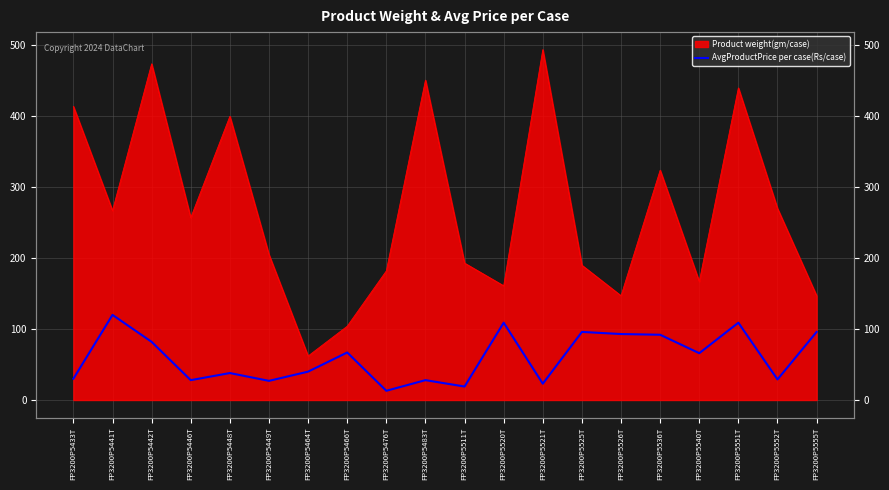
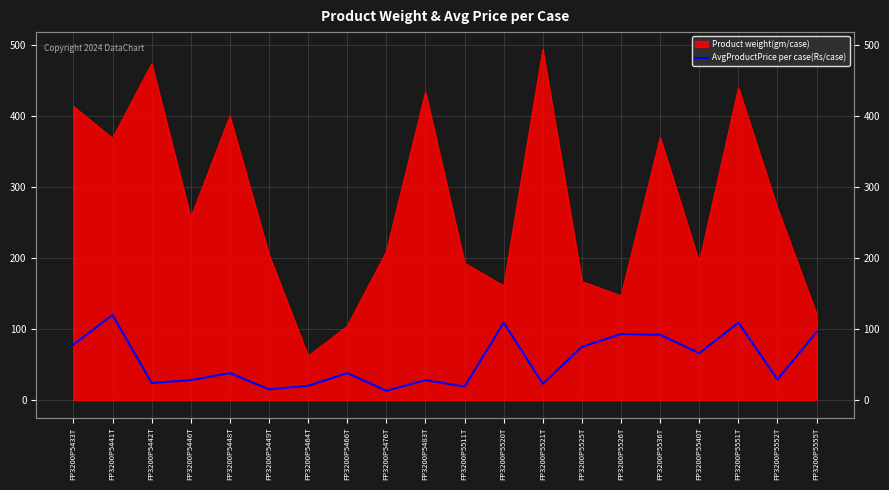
AvgProductPrice per case(Rs/case), FP3200P5433T: 30 -> 80
Product weight(gm/case), FP3200P5441T: 270 -> 370
AvgProductPrice per case(Rs/case), FP3200P5442T: 80 -> 20
AvgProductPrice per case(Rs/case), FP3200P5449T: 30 -> 20
AvgProductPrice per case(Rs/case), FP3200P5464T: 40 -> 20
AvgProductPrice per case(Rs/case), FP3200P5466T: 70 -> 40
Product weight(gm/case), FP3200P5476T: 180 -> 210
Product weight(gm/case), FP3200P5483T: 450 -> 430
Product weight(gm/case), FP3200P5525T: 190 -> 170
AvgProductPrice per case(Rs/case), FP3200P5525T: 100 -> 80
Product weight(gm/case), FP3200P5536T: 320 -> 370
Product weight(gm/case), FP3200P5540T: 170 -> 190
Product weight(gm/case), FP3200P5555T: 150 -> 120
